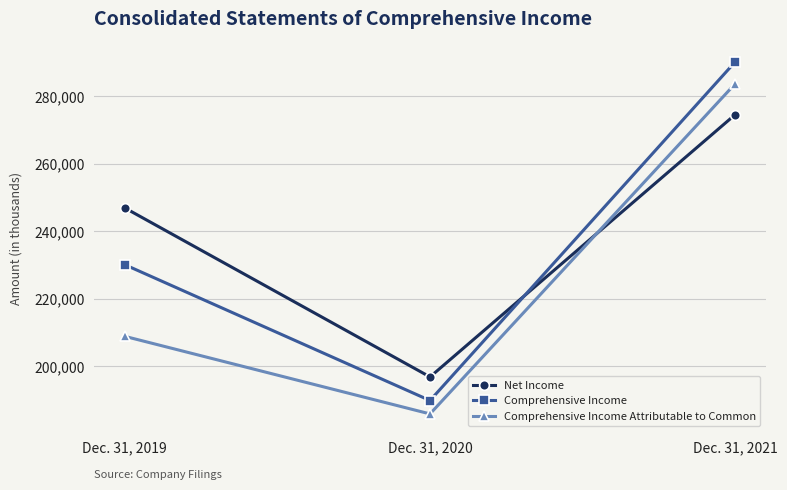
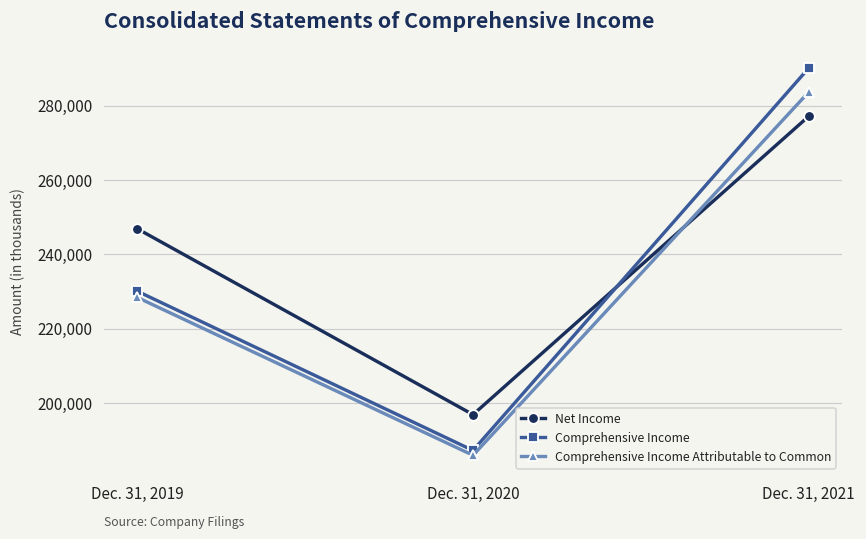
Comprehensive Income Attributable to Common, Dec. 31, 2019: 209,000 -> 228,000
Comprehensive Income, Dec. 31, 2020: 190,000 -> 187,000
Net Income, Dec. 31, 2021: 275,000 -> 277,000
